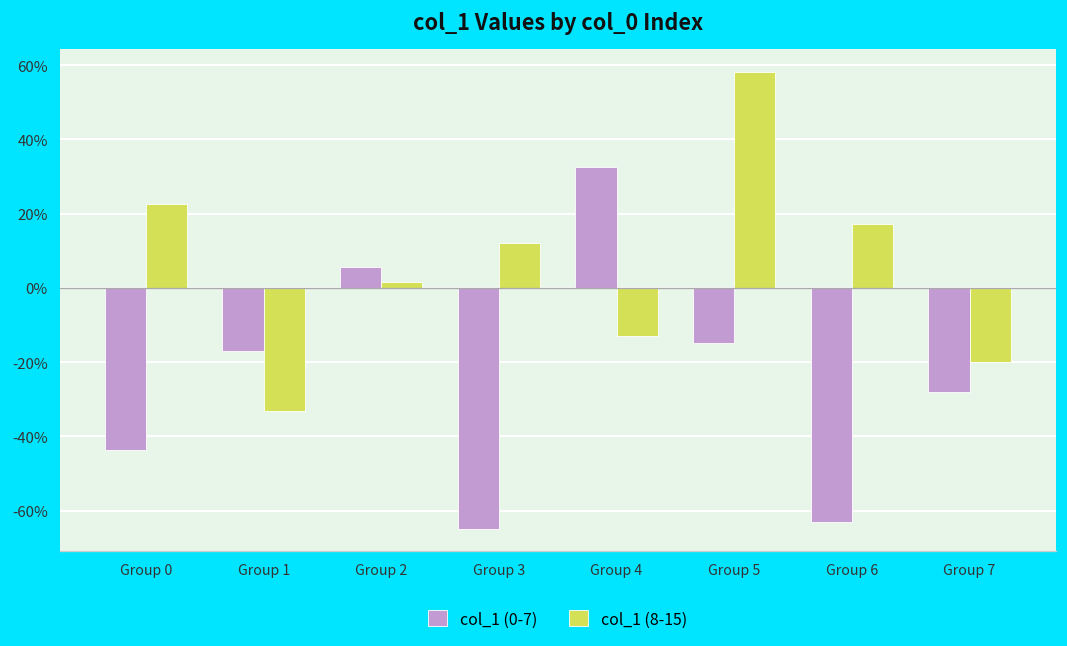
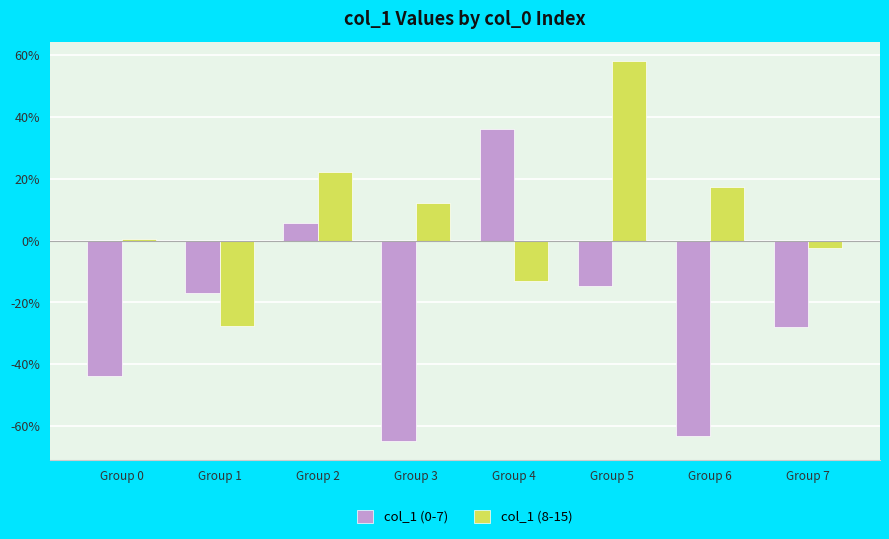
col_1 (8-15), Group 0: 23% -> 0%
col_1 (8-15), Group 1: -33% -> -28%
col_1 (8-15), Group 2: 2% -> 22%
col_1 (0-7), Group 4: 33% -> 36%
col_1 (8-15), Group 7: -20% -> -2%
